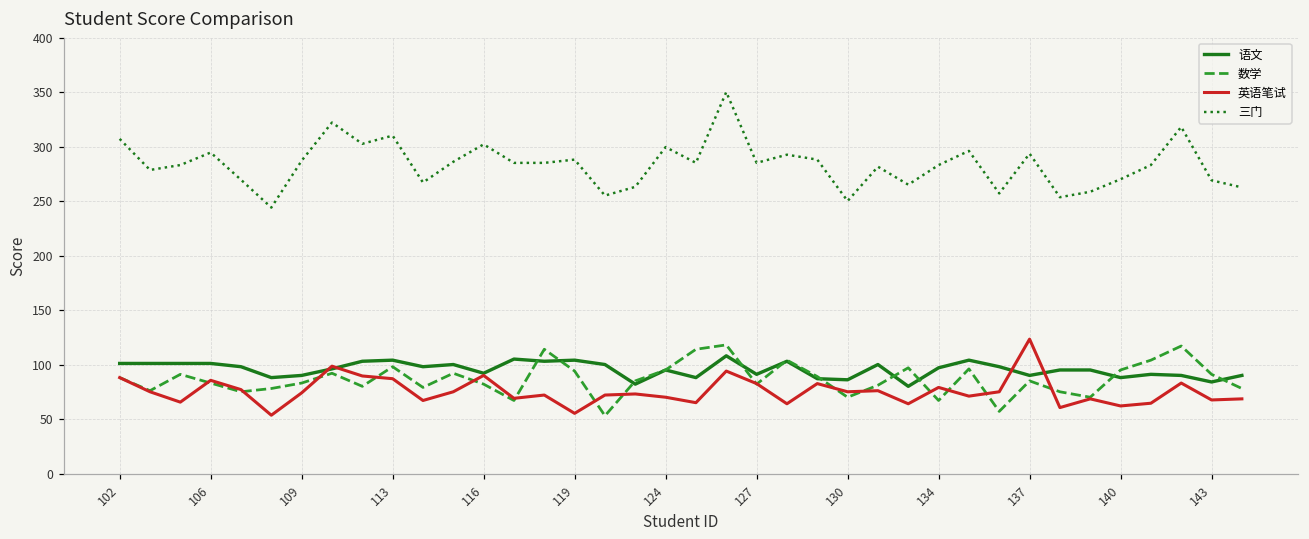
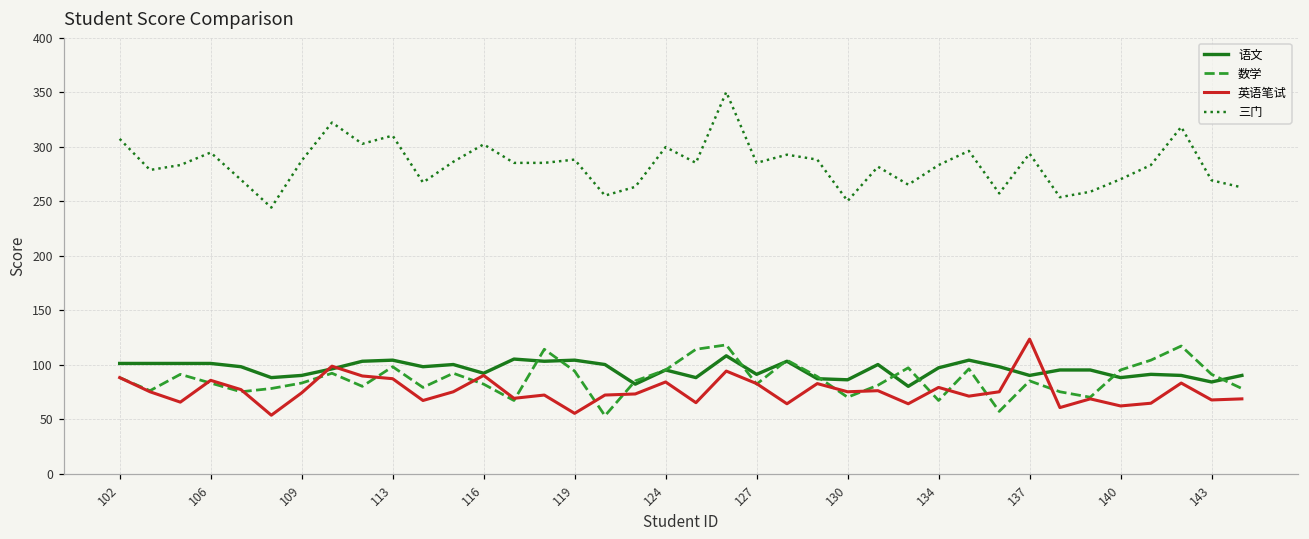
英语笔试, 124: 70 -> 80
